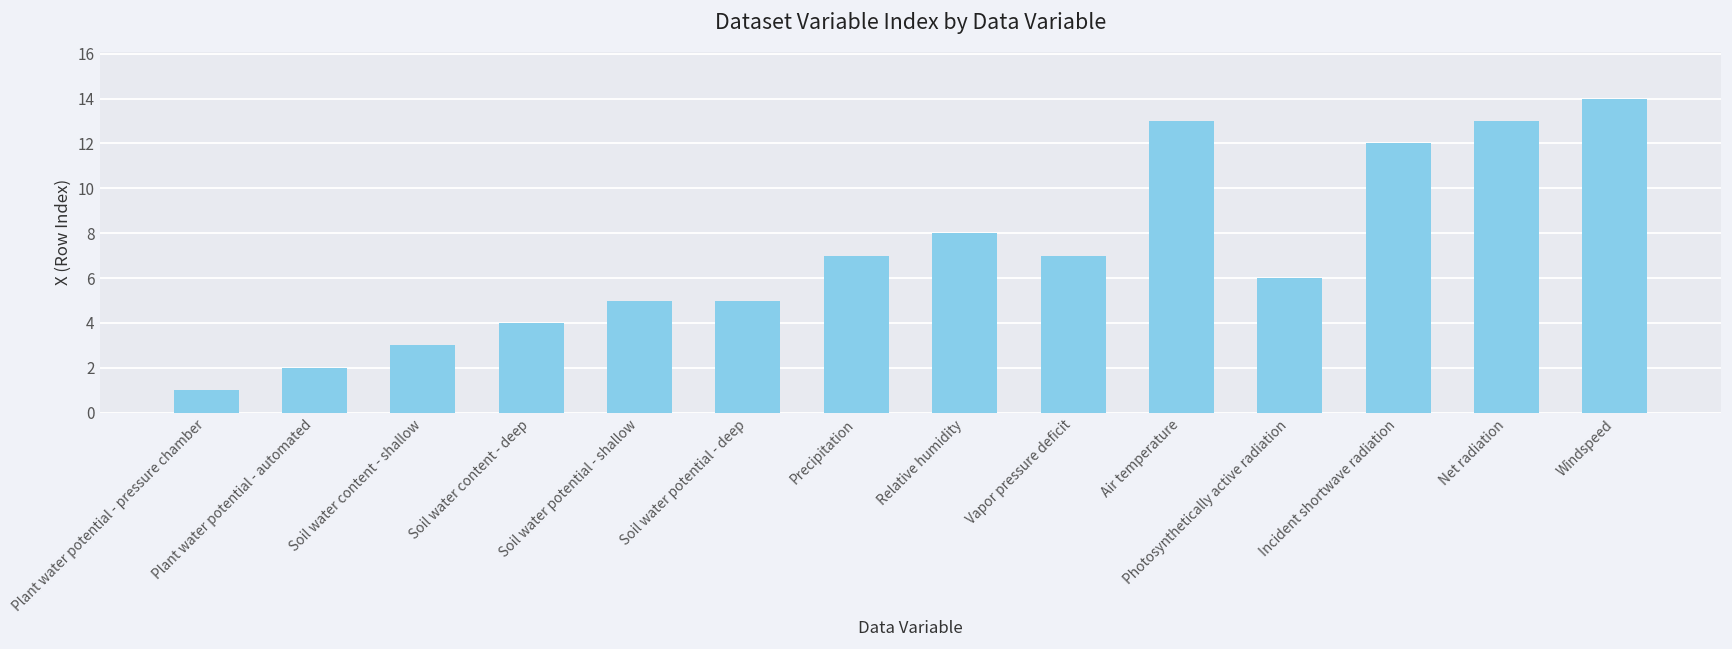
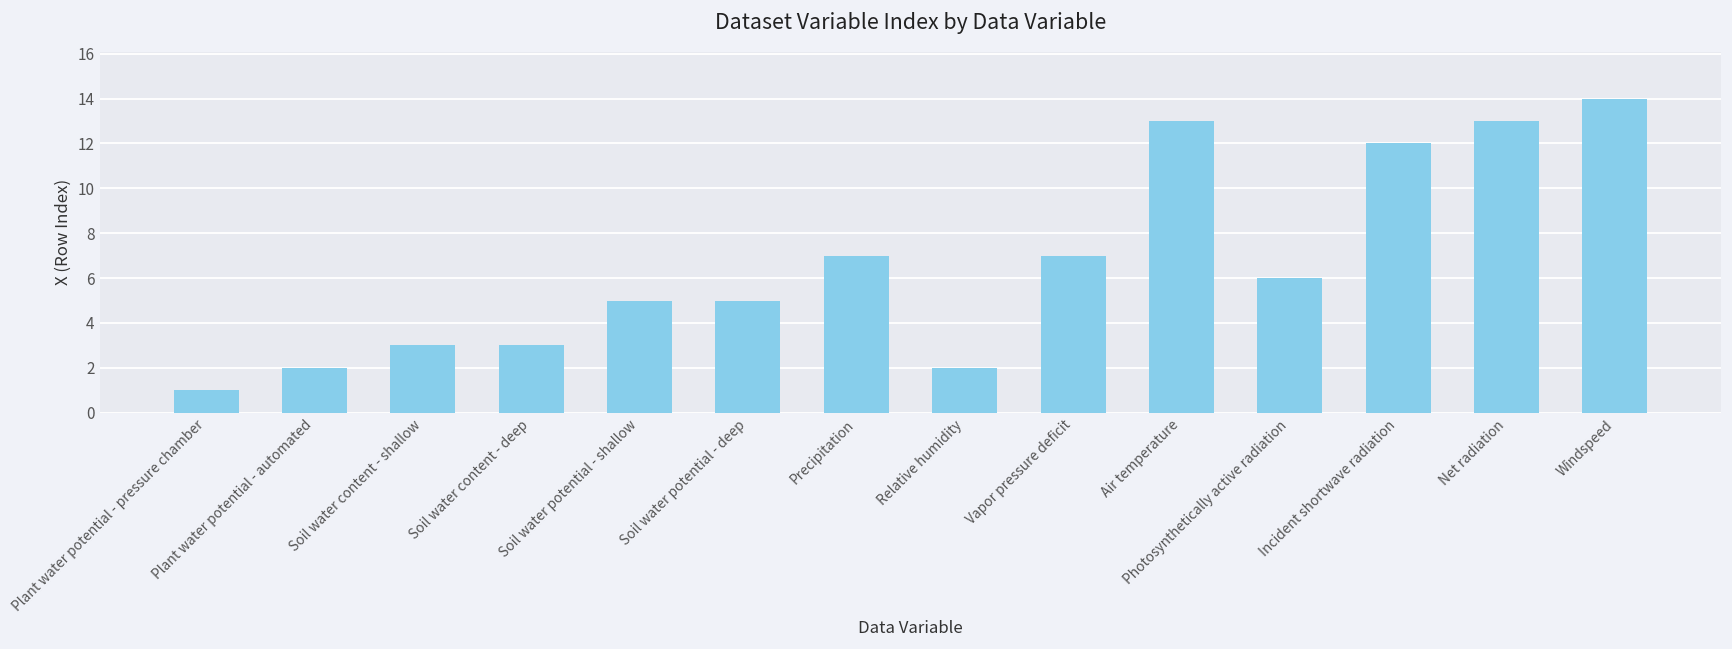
Soil water content - deep: 4 -> 3
Relative humidity: 8 -> 2
